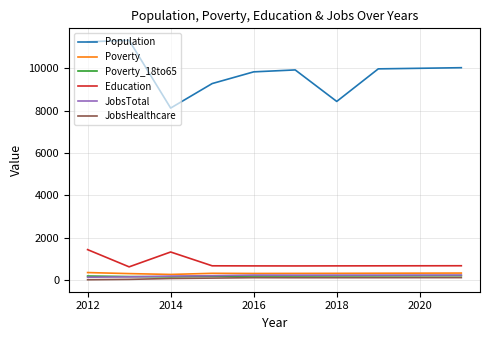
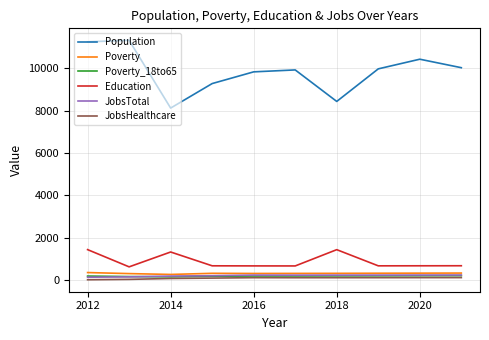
Education, 2018: 700 -> 1400
Population, 2020: 10000 -> 10400
